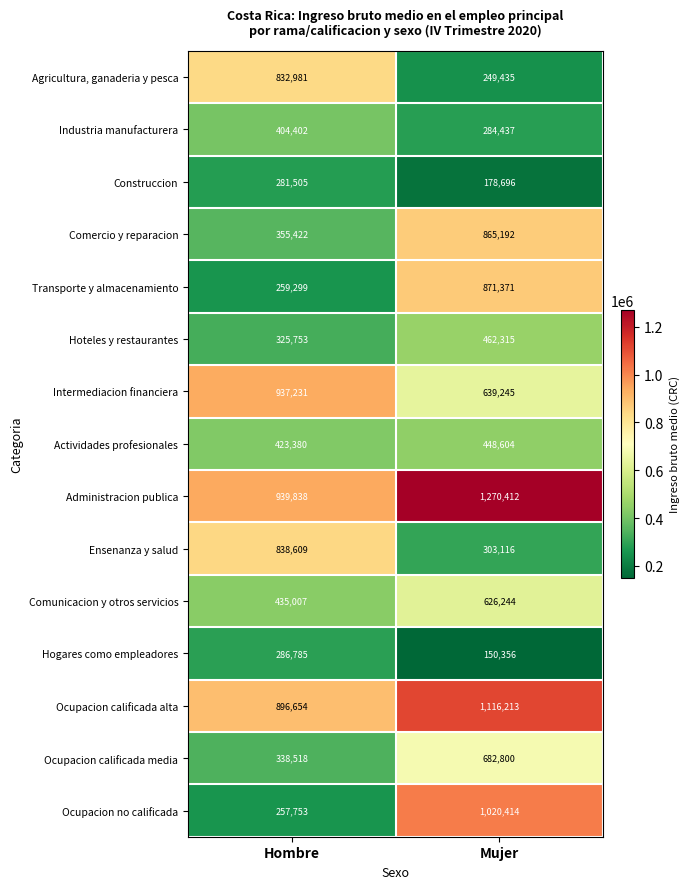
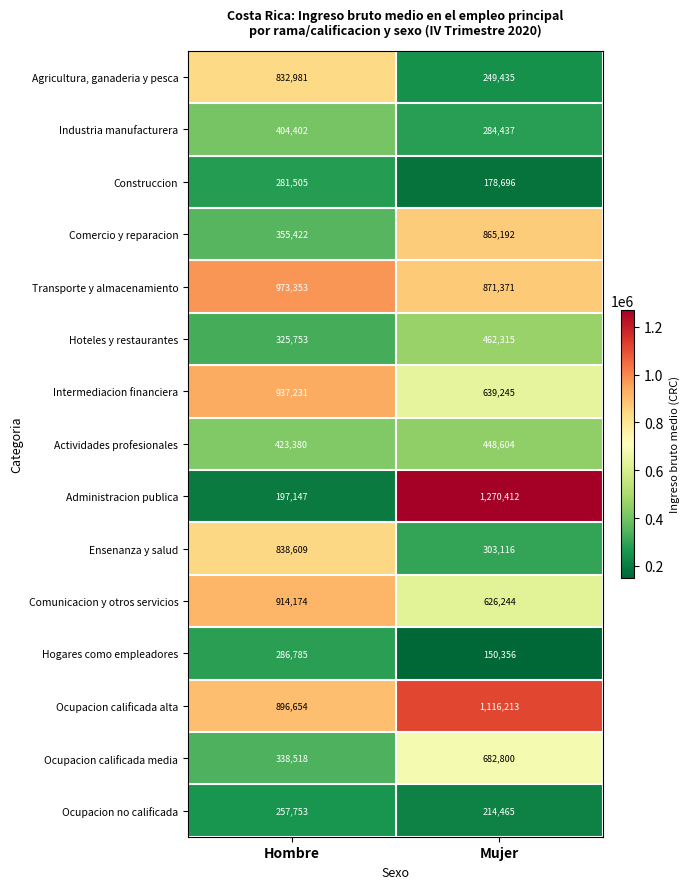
Transporte y almacenamiento, Hombre: 259,299 -> 973,353
Administracion publica, Hombre: 939,838 -> 197,147
Comunicacion y otros servicios, Hombre: 435,007 -> 914,174
Ocupacion no calificada, Mujer: 1,020,414 -> 214,465
